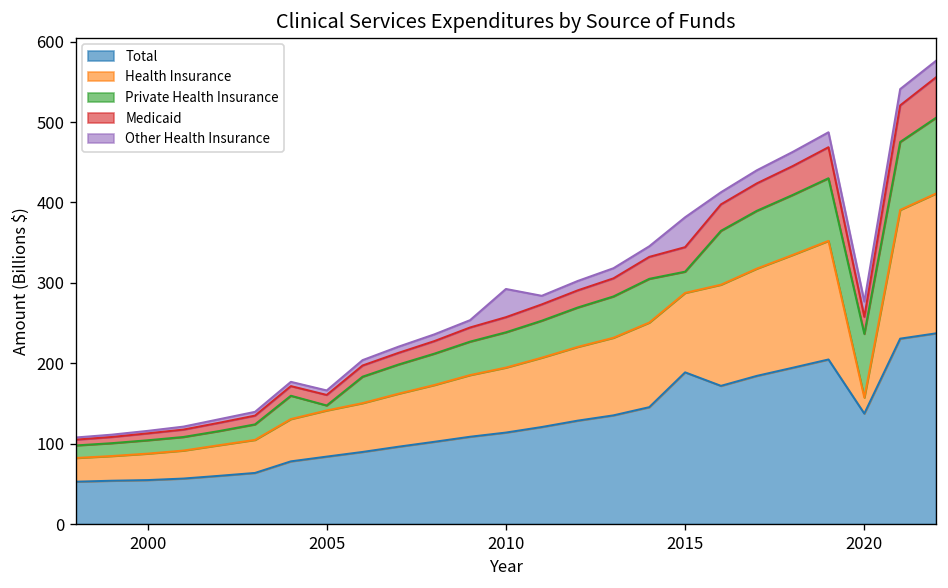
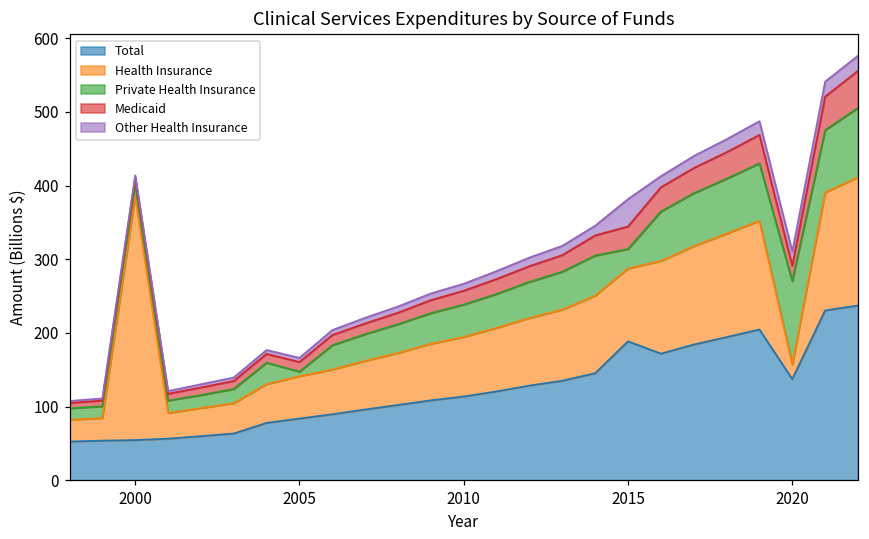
Health Insurance, 2000: 30 -> 330
Other Health Insurance, 2010: 40 -> 10
Private Health Insurance, 2020: 80 -> 110
